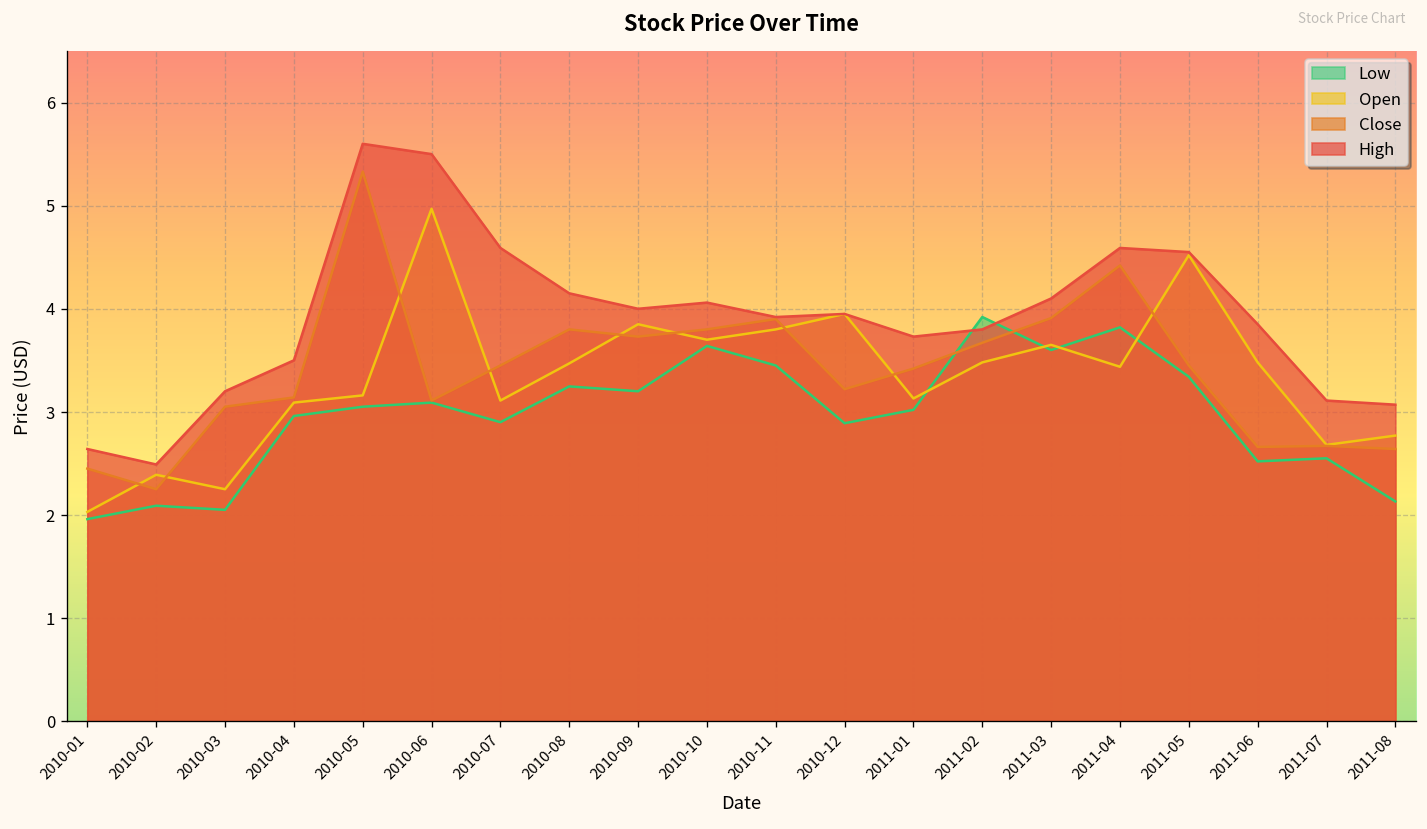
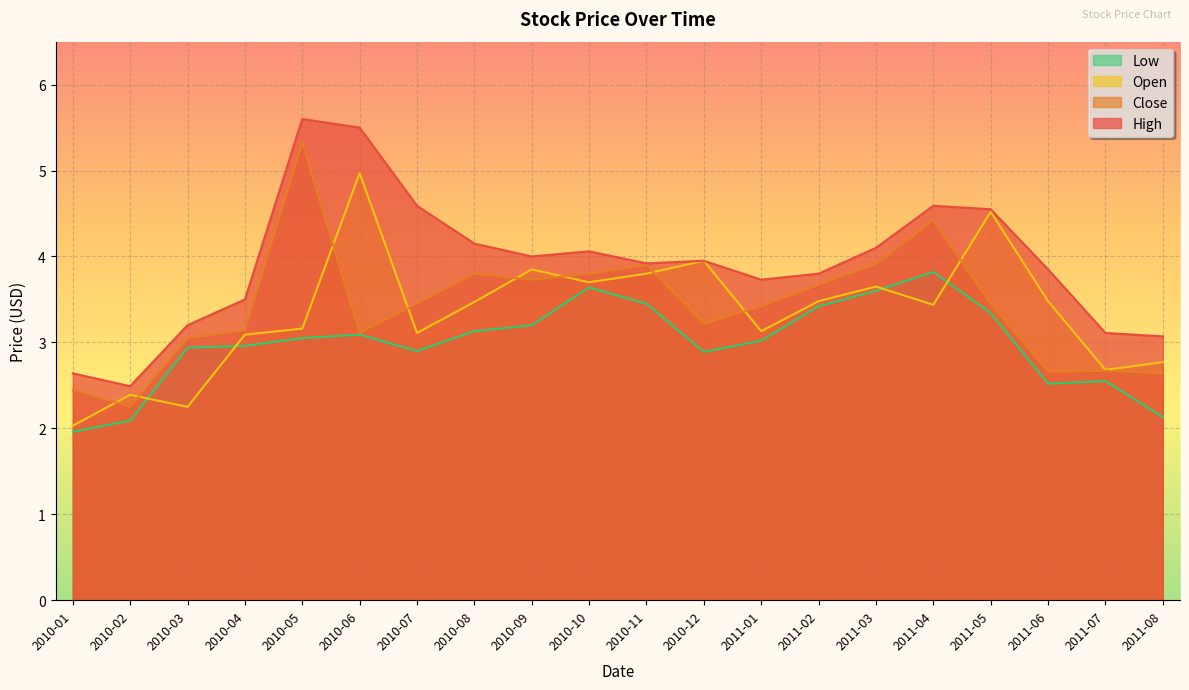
Low, 2010-03: 2.0 -> 2.9
Low, 2010-08: 3.2 -> 3.1
Low, 2011-02: 3.9 -> 3.4
